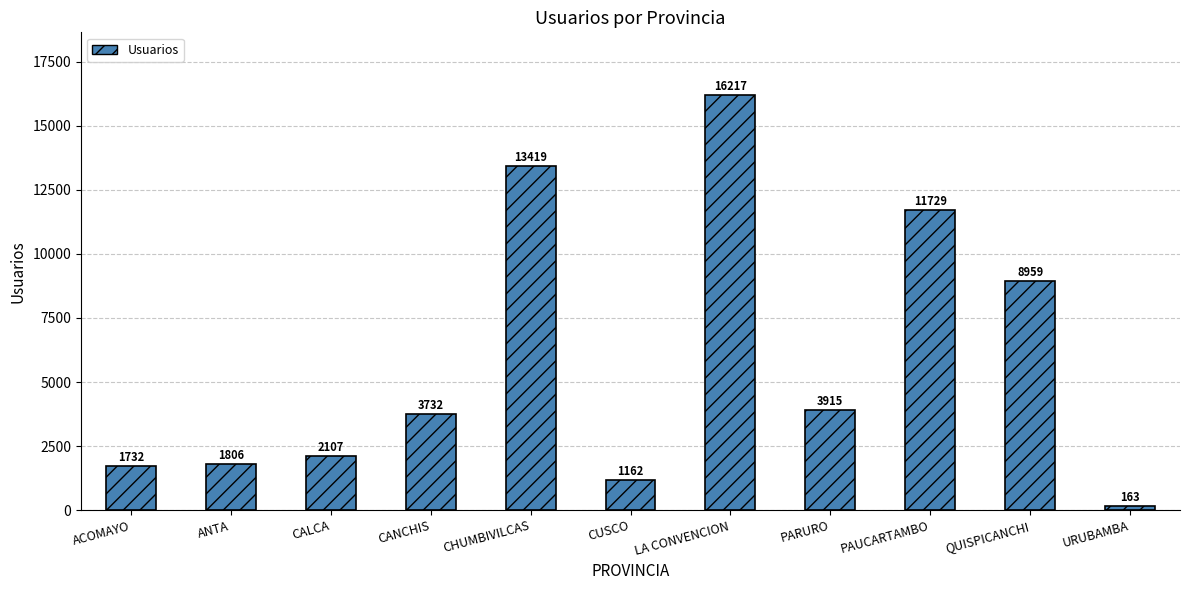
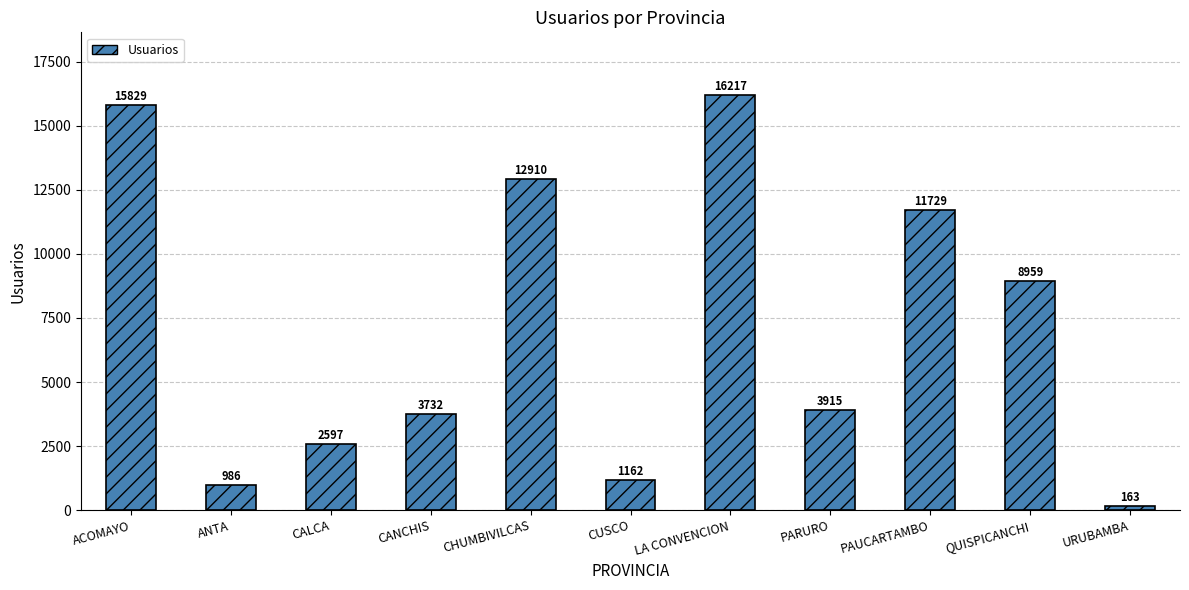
ACOMAYO: 1732 -> 15829
ANTA: 1806 -> 986
CALCA: 2107 -> 2597
CHUMBIVILCAS: 13419 -> 12910
